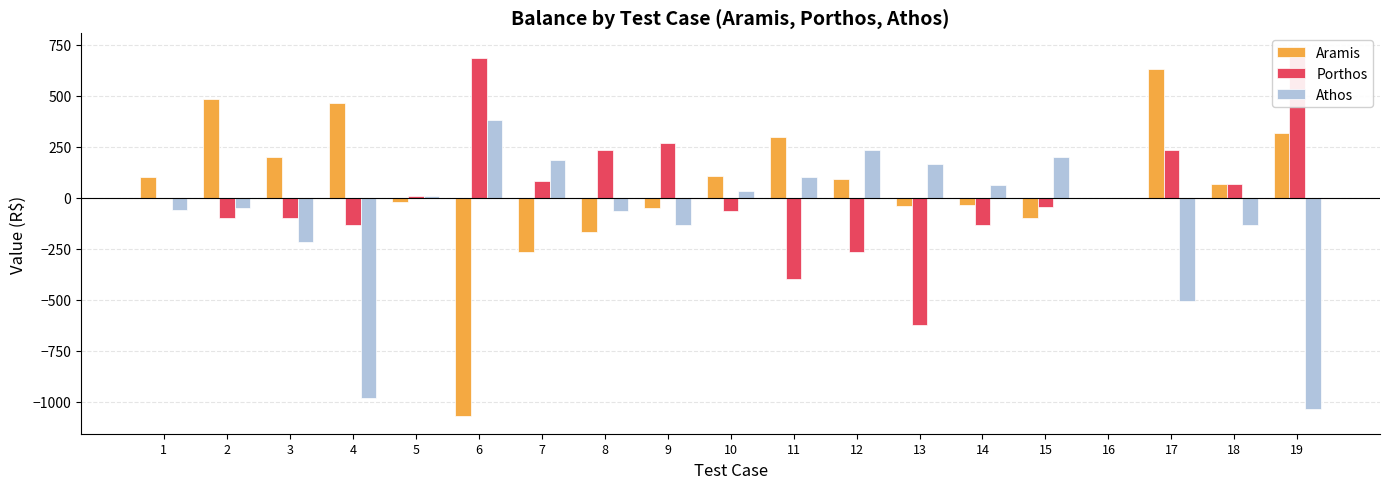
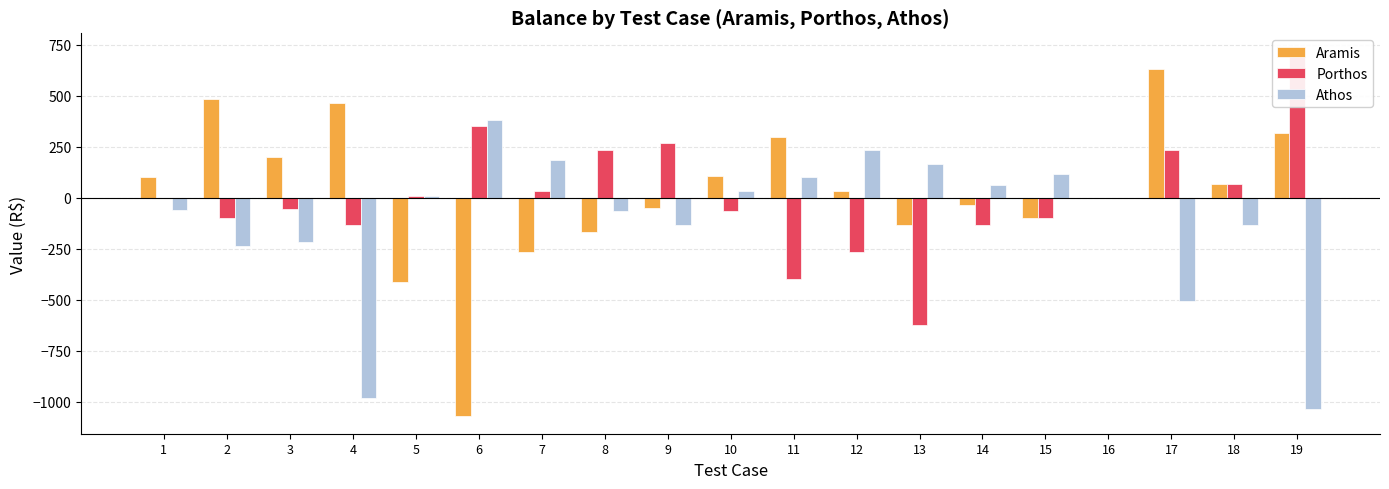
Athos, 2: -50 -> -230
Porthos, 3: -100 -> -50
Aramis, 5: -20 -> -410
Porthos, 6: 680 -> 350
Porthos, 7: 80 -> 30
Aramis, 12: 90 -> 30
Aramis, 13: -40 -> -130
Porthos, 15: -40 -> -100
Athos, 15: 200 -> 120
